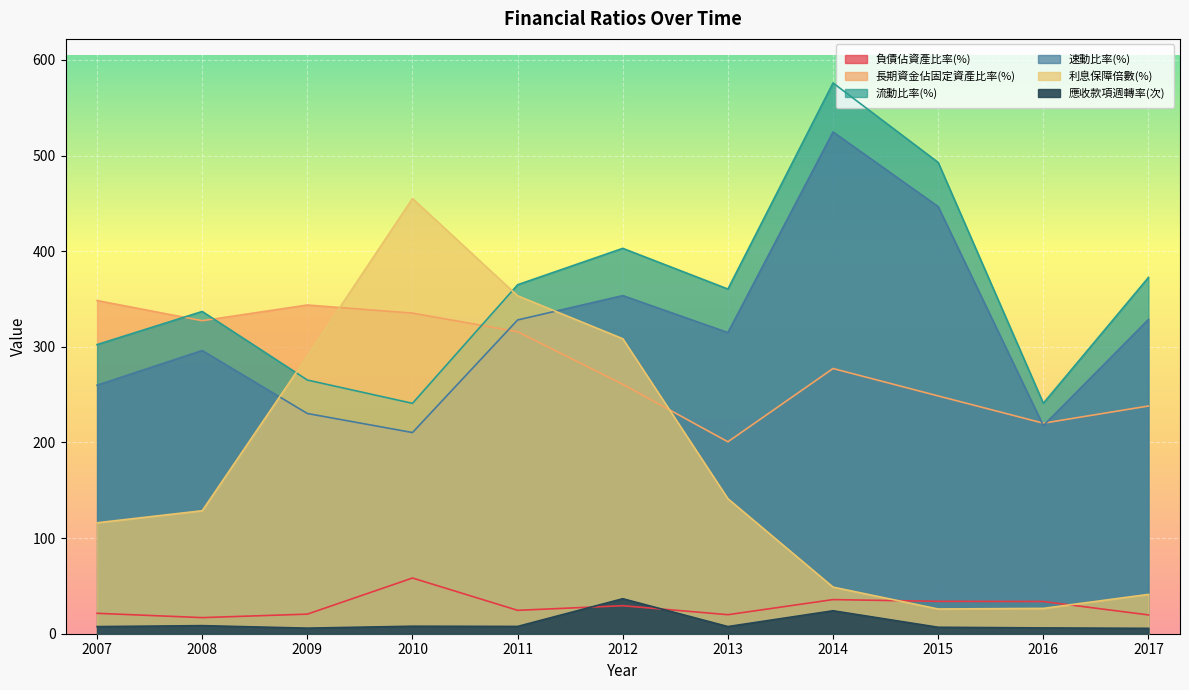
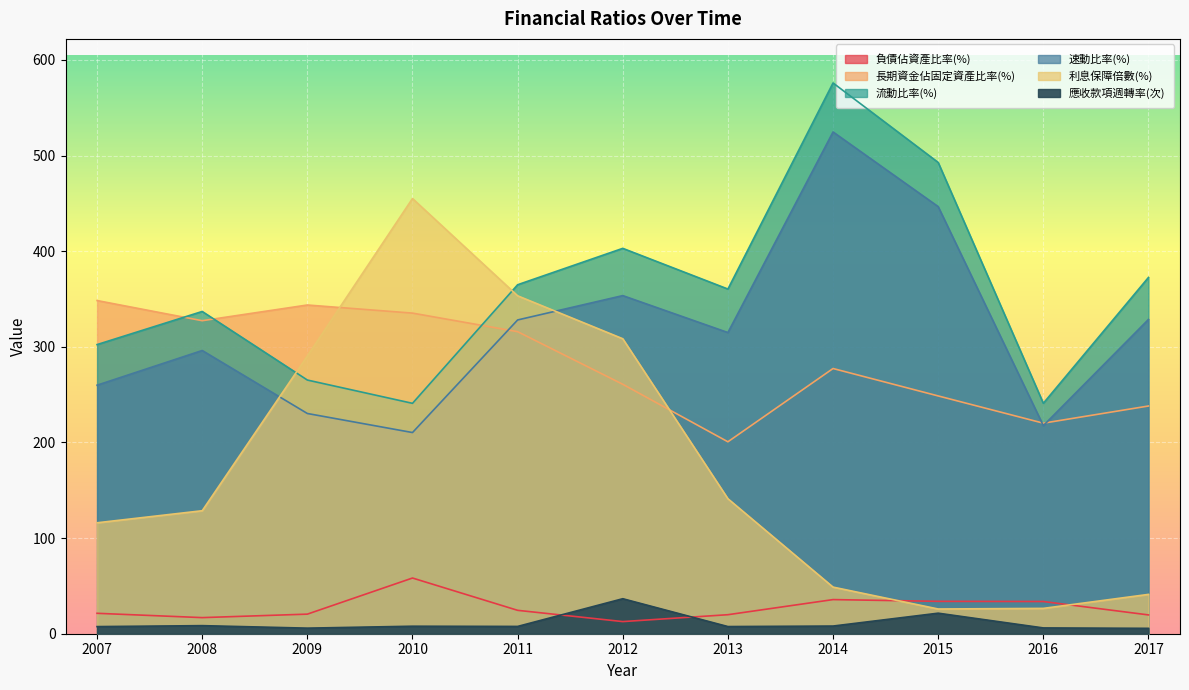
負債佔資產比率(%), 2012: 30 -> 10
應收款項週轉率(次), 2014: 20 -> 10
應收款項週轉率(次), 2015: 10 -> 20
